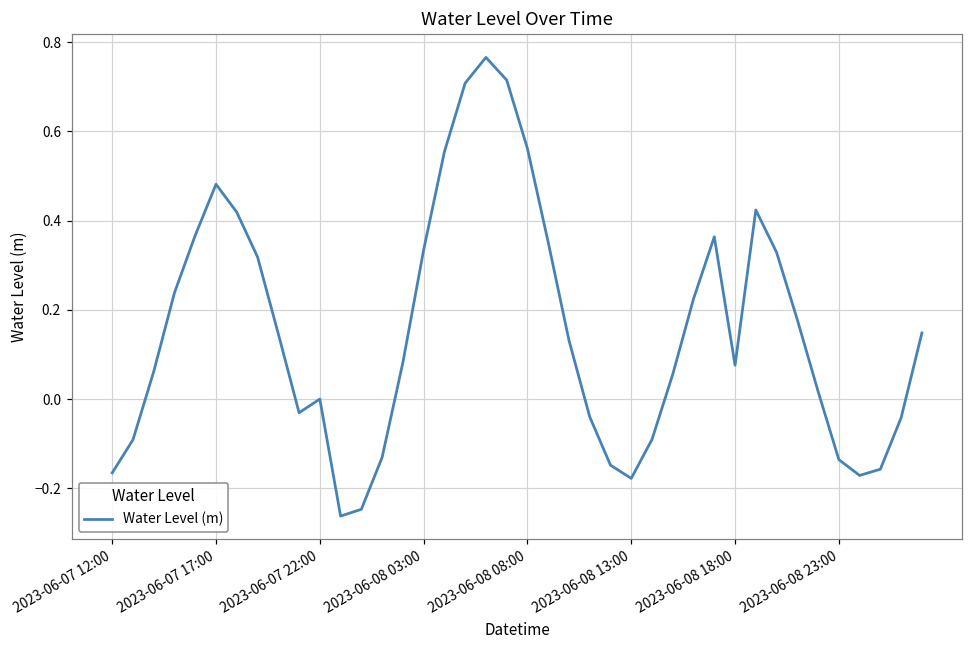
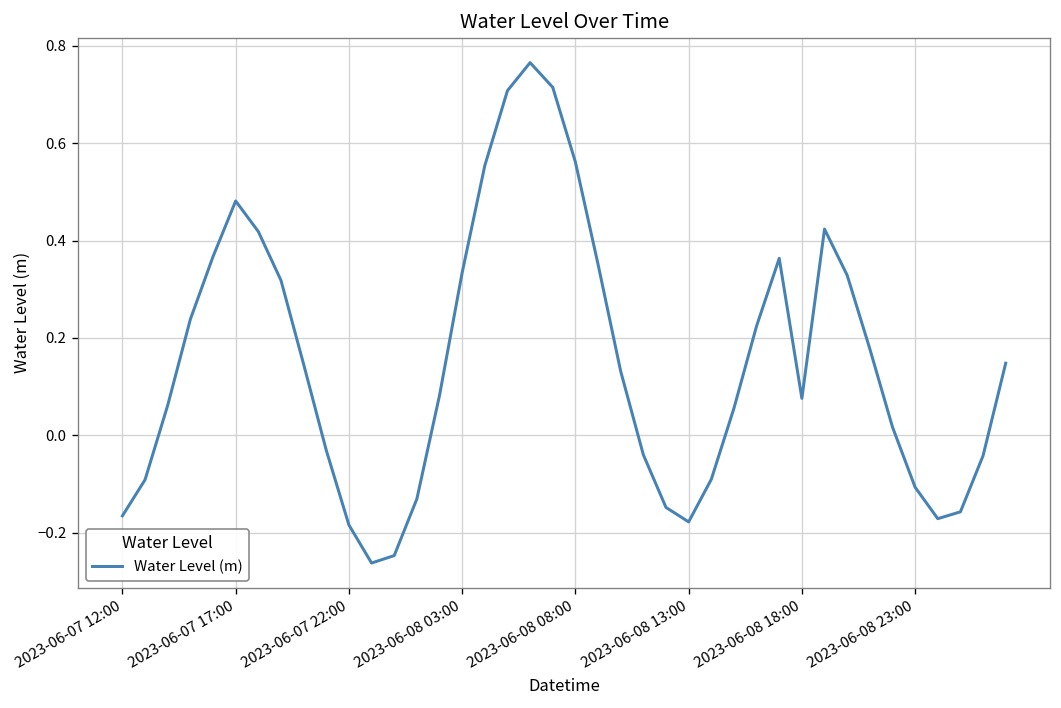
2023-06-07 22:00: 0.00 -> -0.18
2023-06-08 23:00: -0.14 -> -0.11
